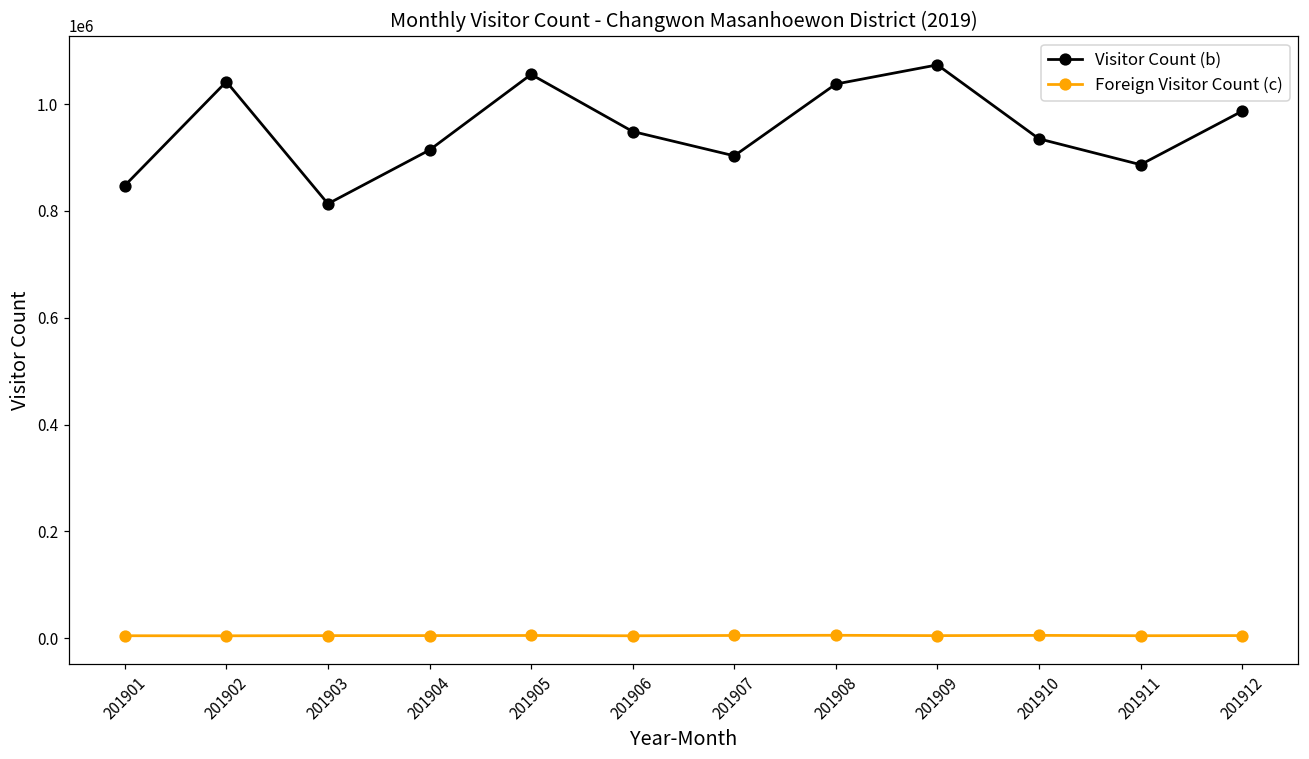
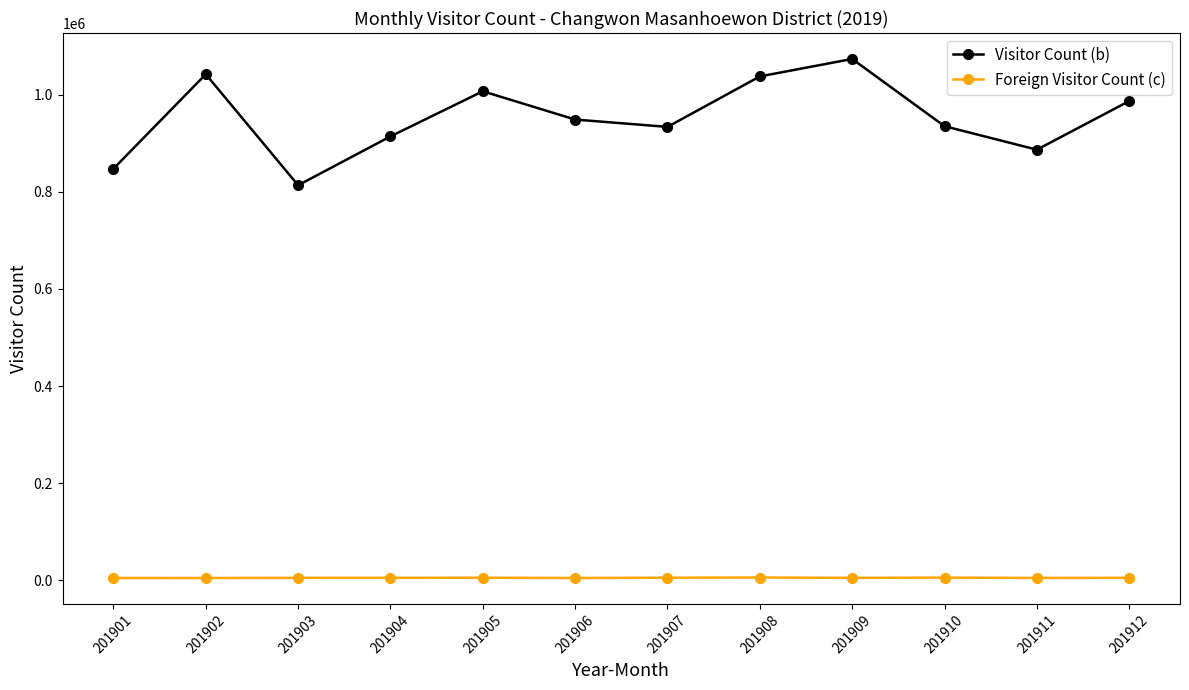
Visitor Count (b), 201905: 1060000 -> 1010000
Visitor Count (b), 201907: 900000 -> 930000
